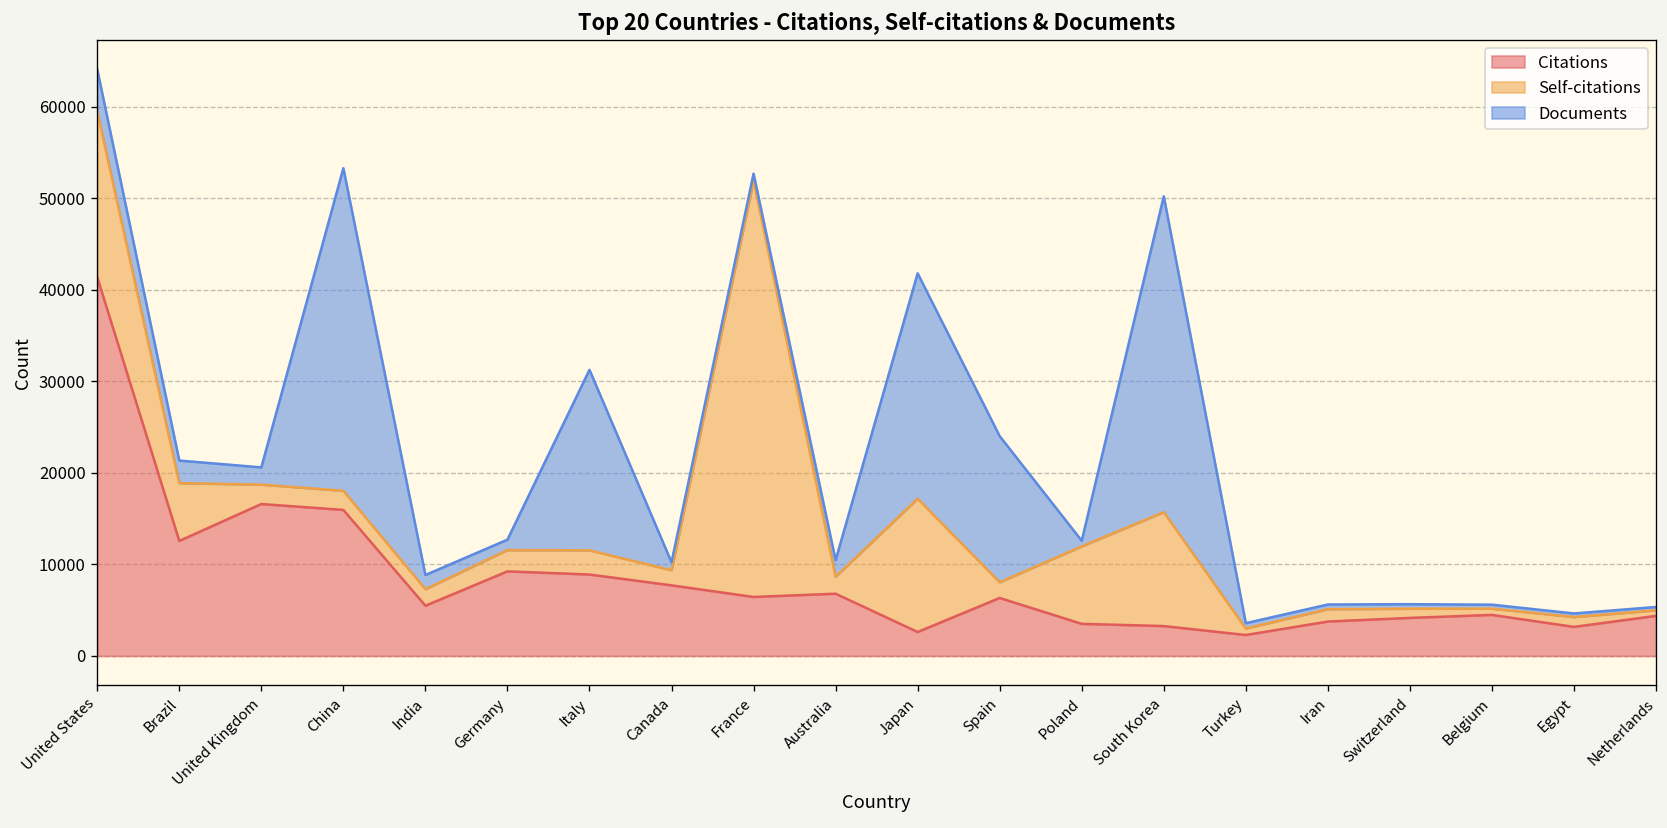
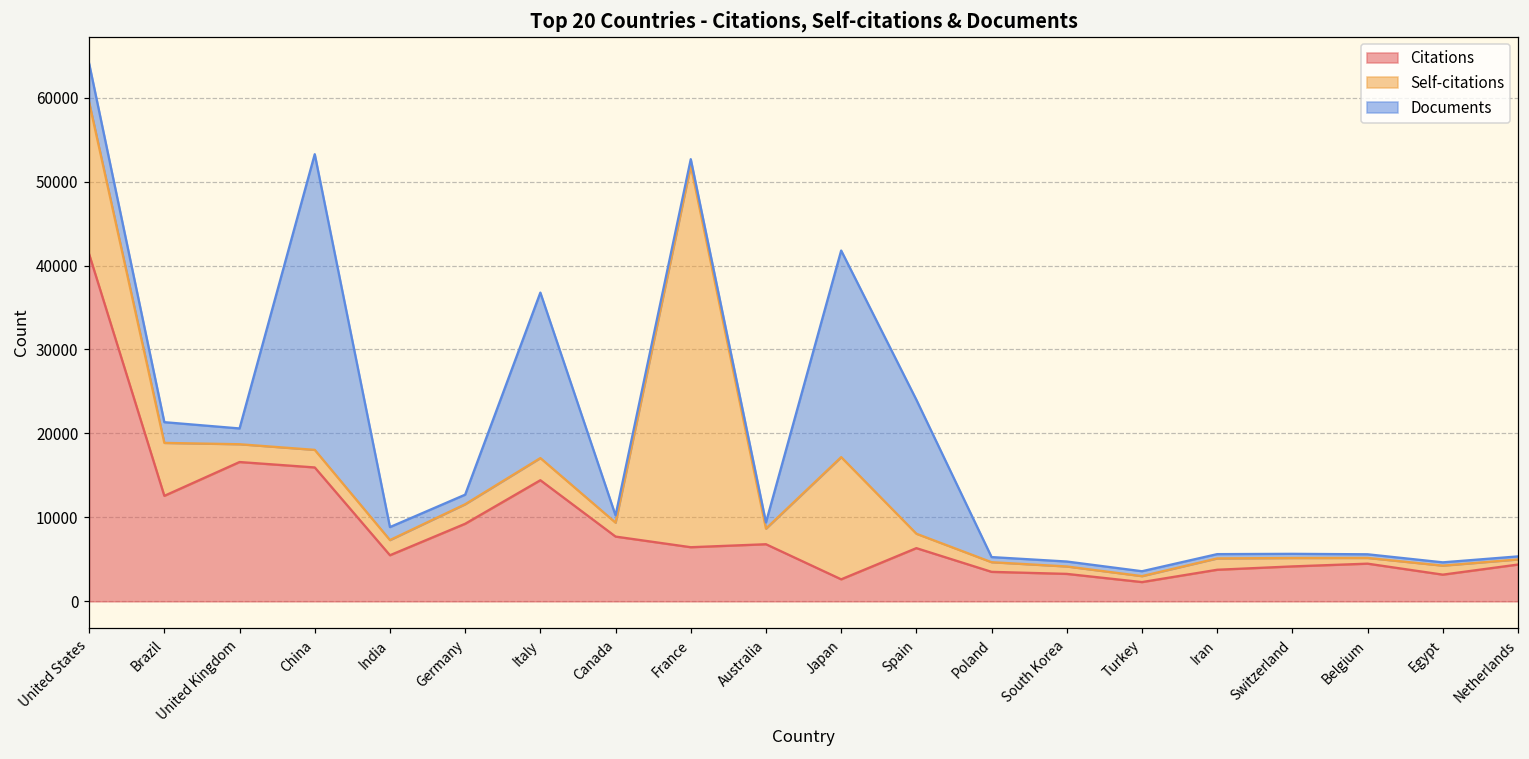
Citations, Italy: 9000 -> 14000
Documents, Australia: 2000 -> 1000
Self-citations, Poland: 8000 -> 1000
Self-citations, South Korea: 12000 -> 1000
Documents, South Korea: 34000 -> 1000
